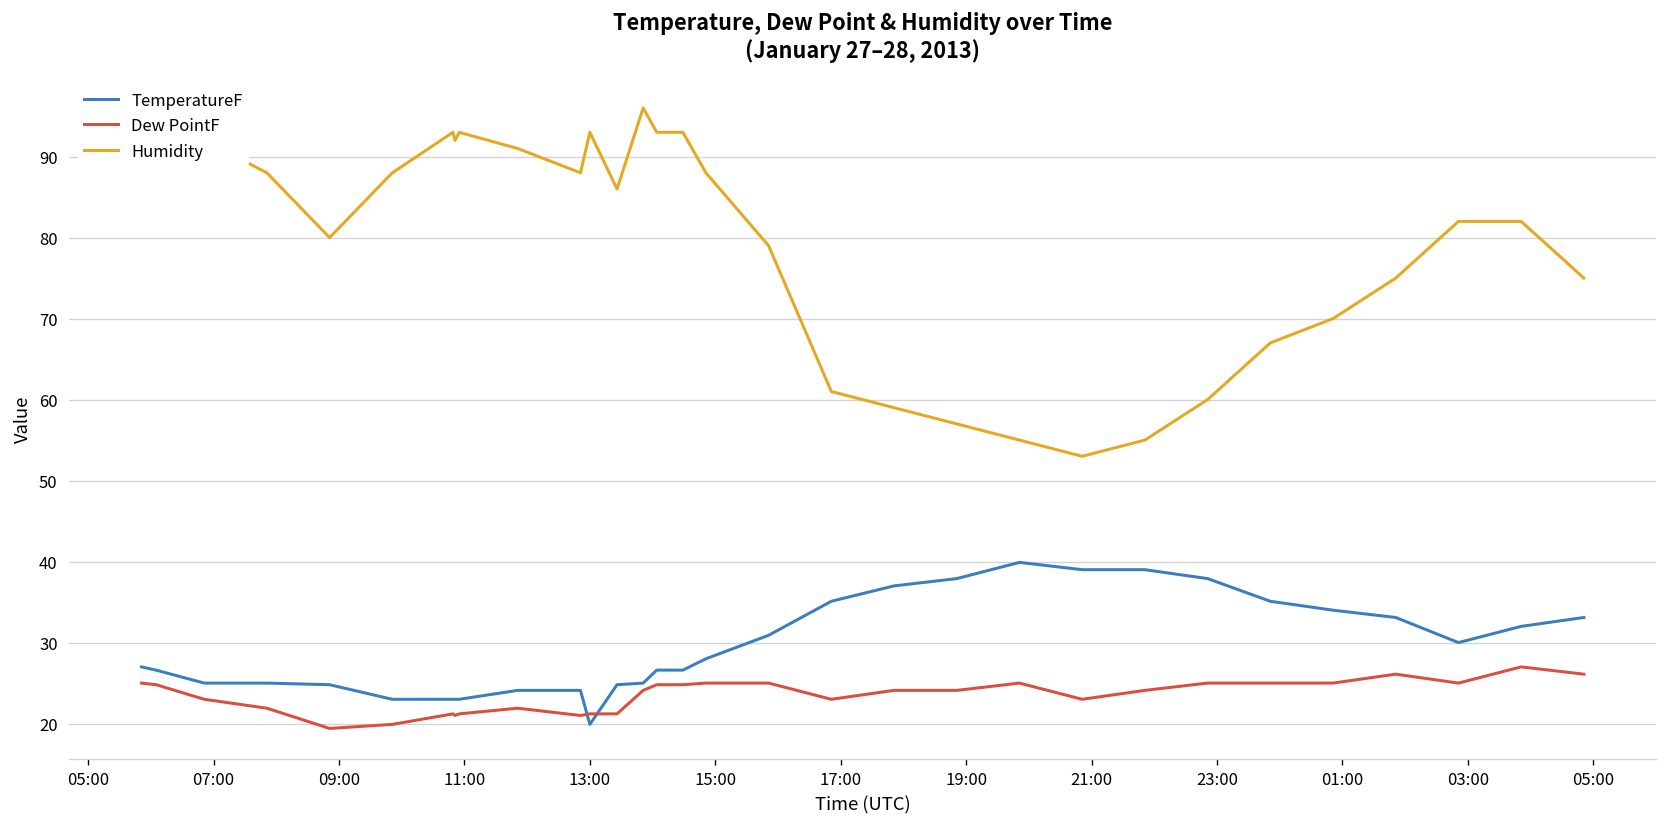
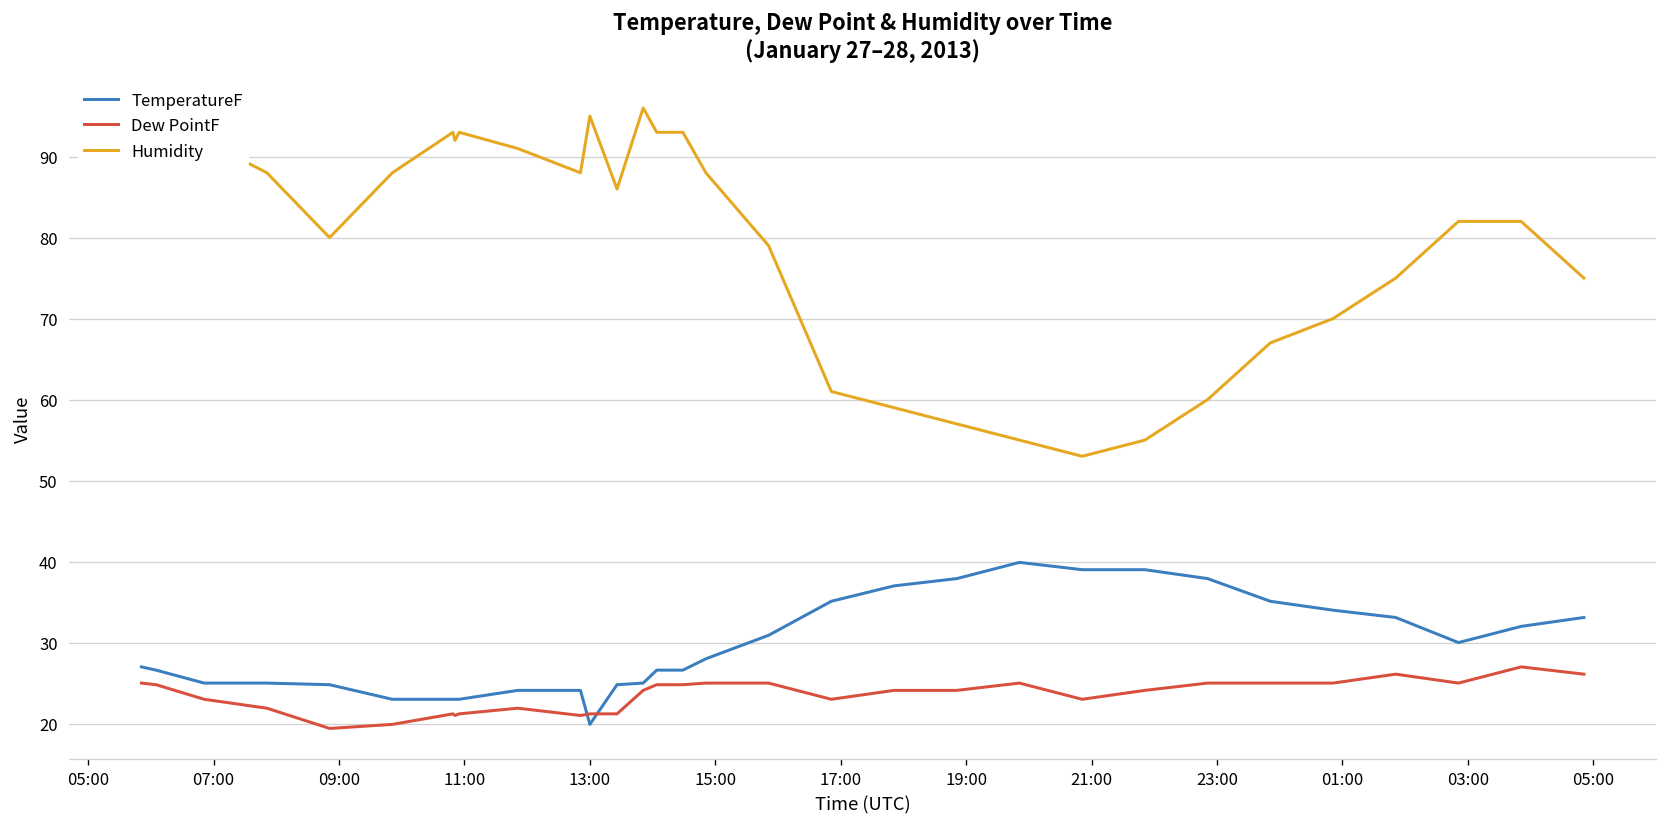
Humidity, 13:00: 93 -> 95
